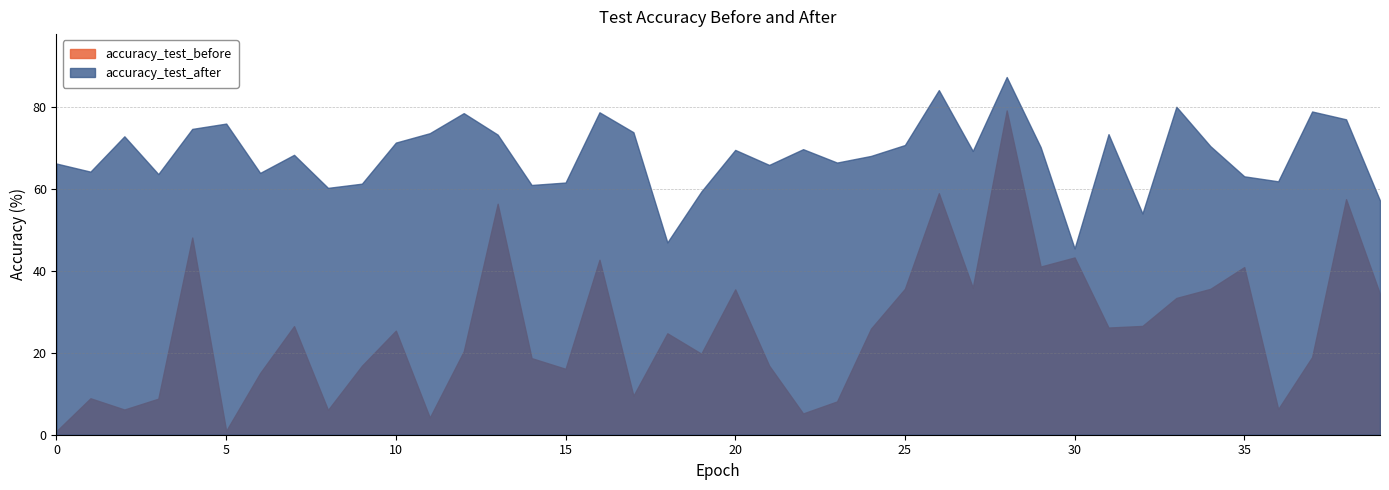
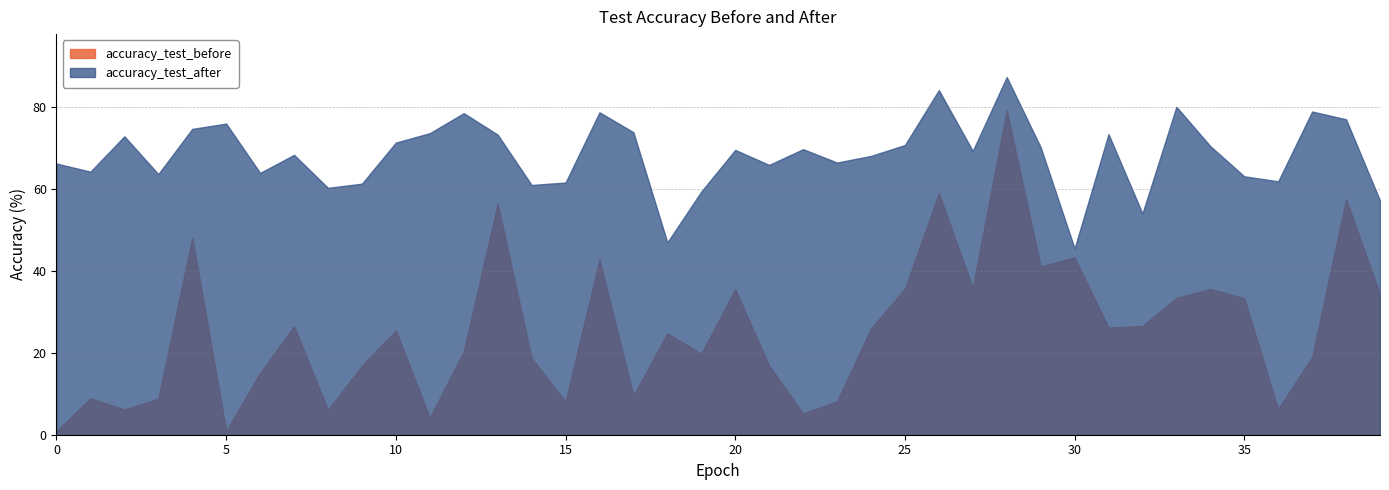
accuracy_test_before, 15: 16 -> 8
accuracy_test_before, 35: 41 -> 33
